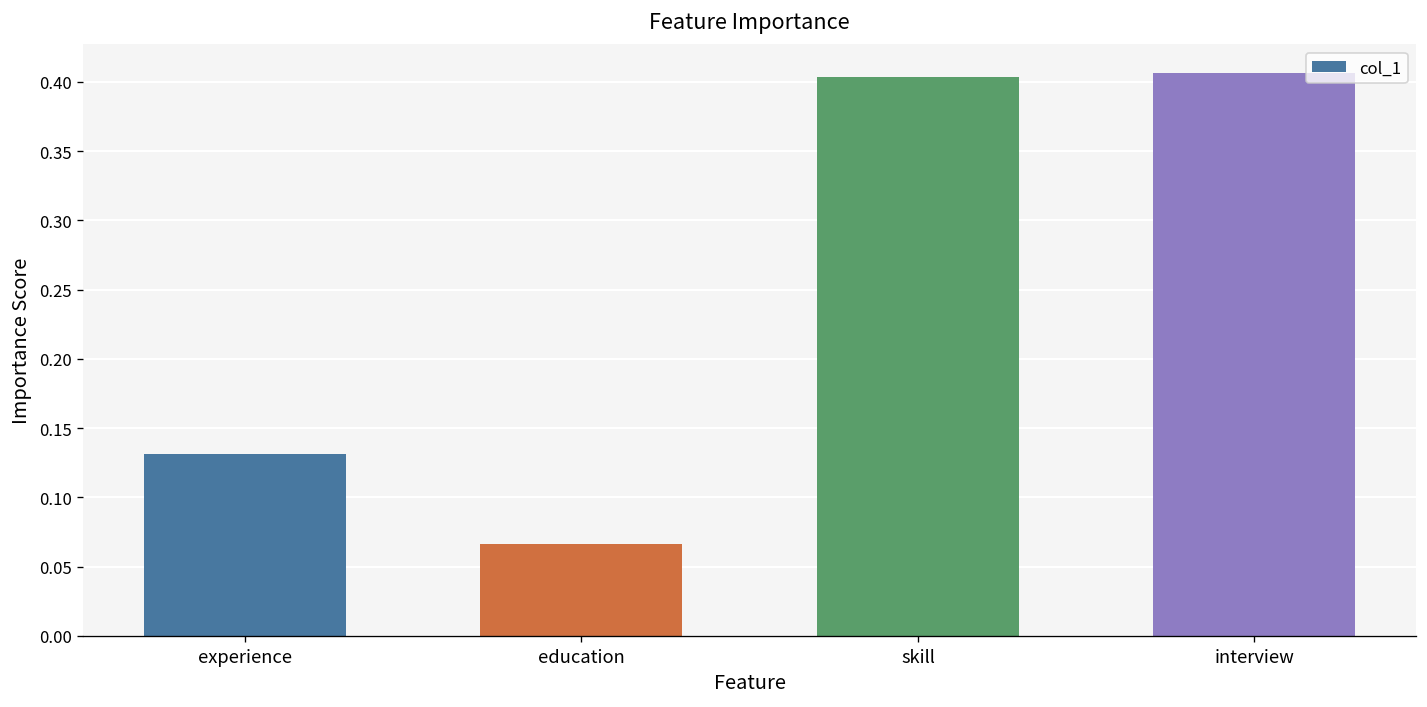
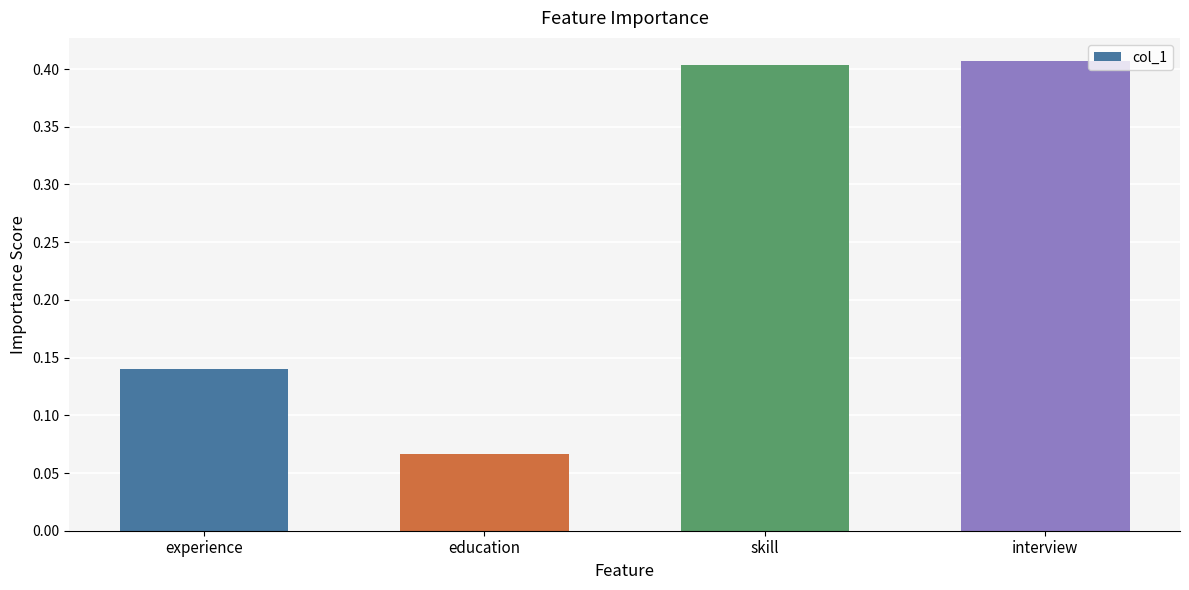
experience: 0.131 -> 0.140
